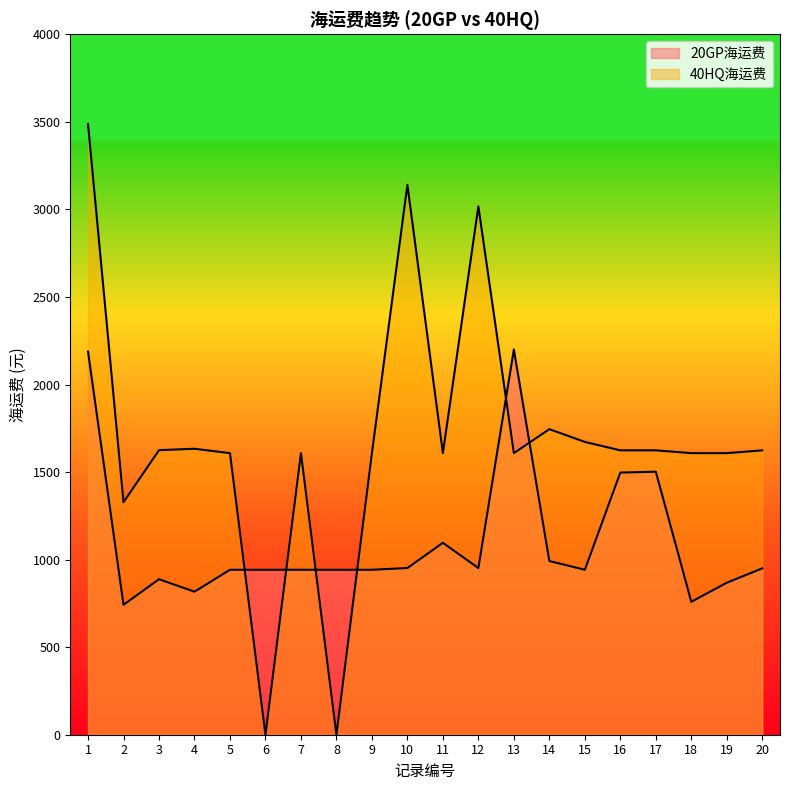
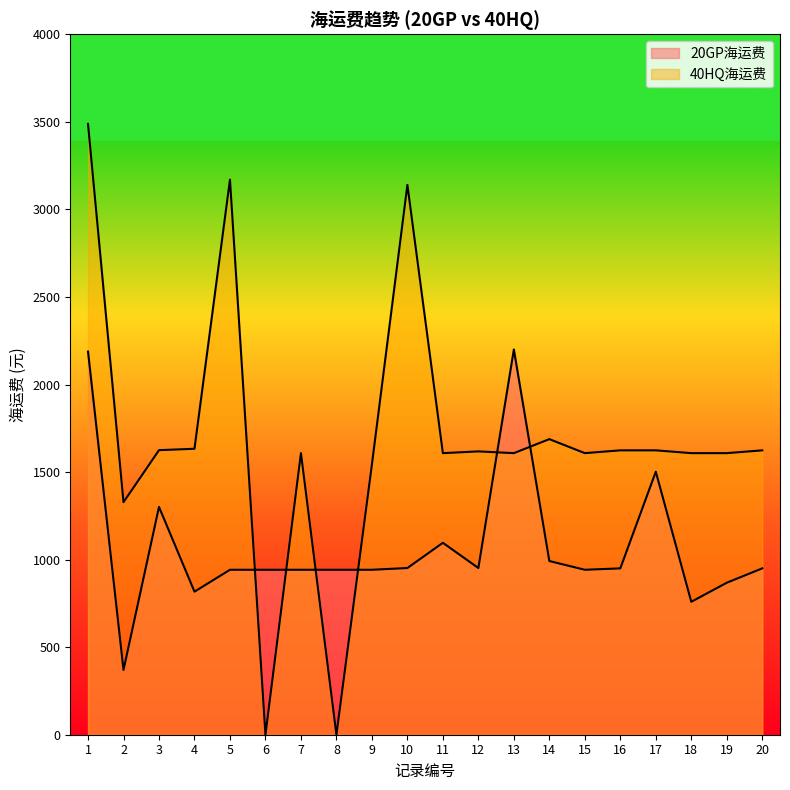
20GP海运费, 2: 740 -> 370
20GP海运费, 3: 890 -> 1300
40HQ海运费, 5: 1610 -> 3170
40HQ海运费, 9: 1610 -> 1540
40HQ海运费, 12: 3020 -> 1620
40HQ海运费, 14: 1750 -> 1690
40HQ海运费, 15: 1670 -> 1610
20GP海运费, 16: 1500 -> 950
